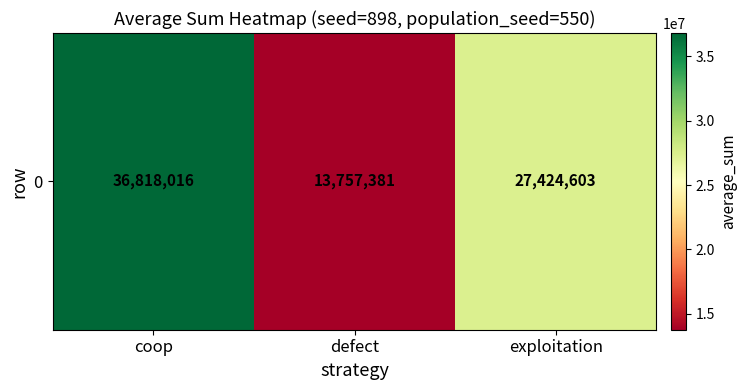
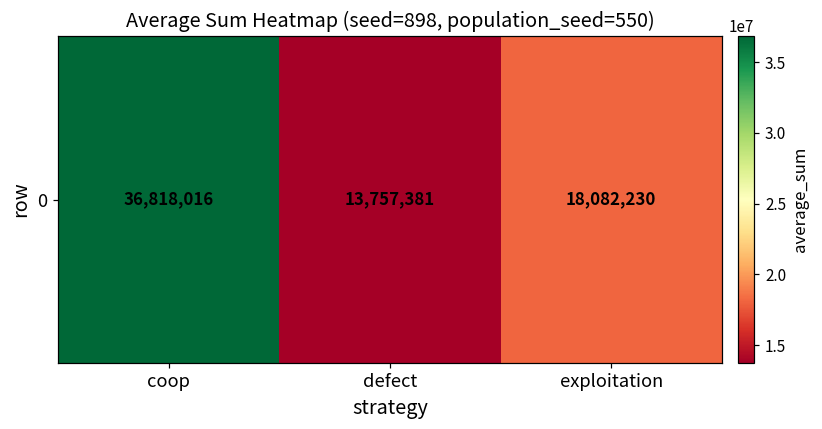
0, exploitation: 27,424,603 -> 18,082,230
